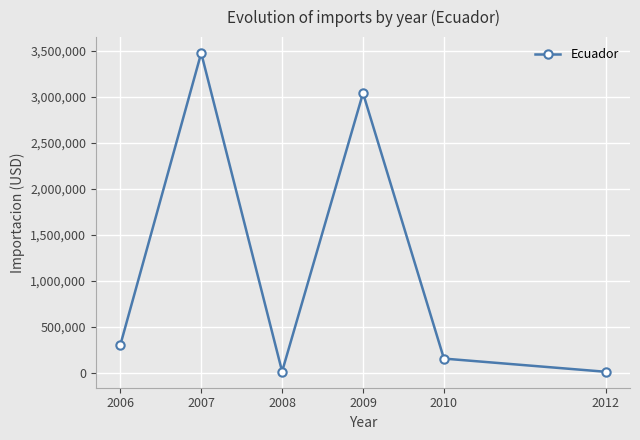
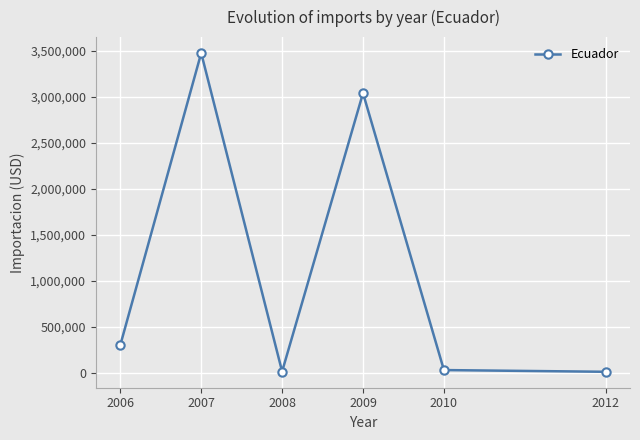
2010: 200,000 -> 0
